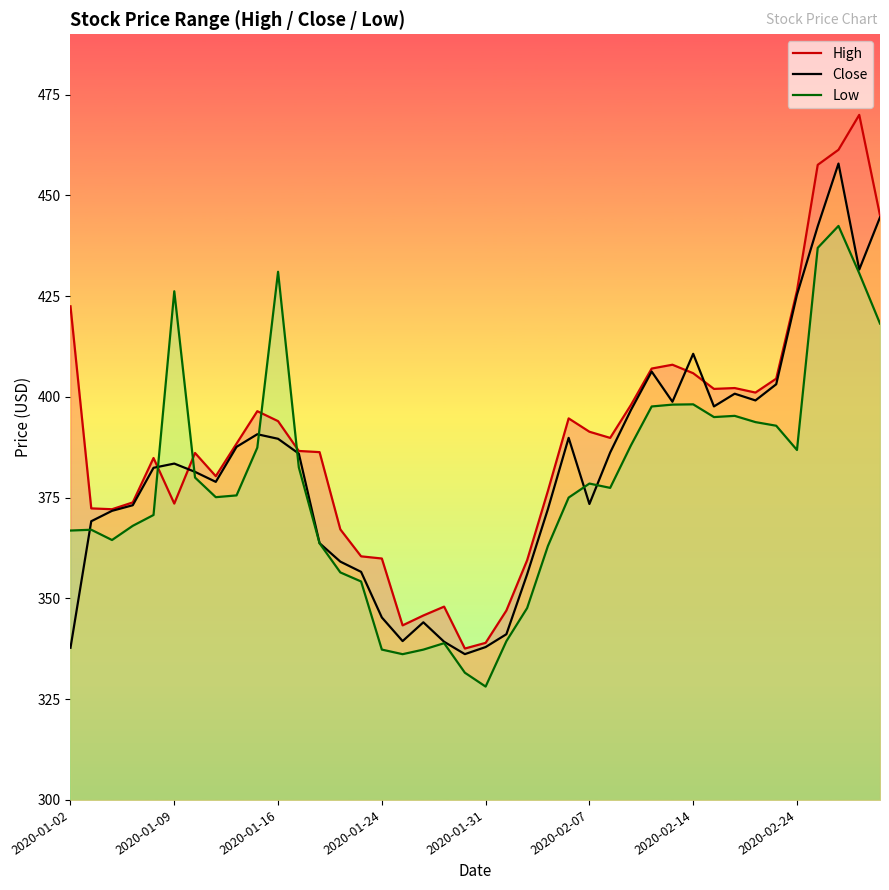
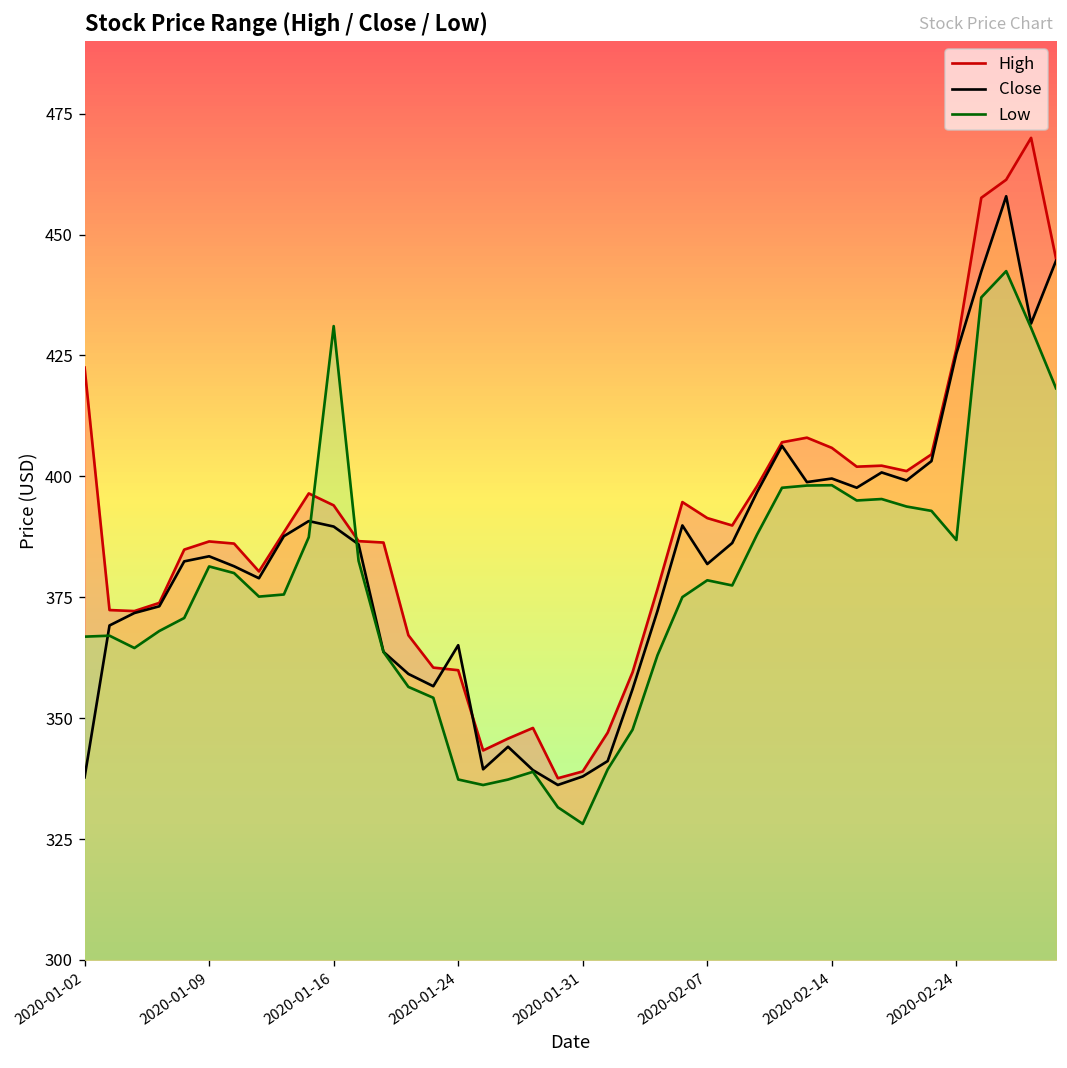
High, 2020-01-09: 374 -> 387
Low, 2020-01-09: 426 -> 381
Close, 2020-01-24: 345 -> 365
Close, 2020-02-07: 373 -> 382
Close, 2020-02-14: 411 -> 400
